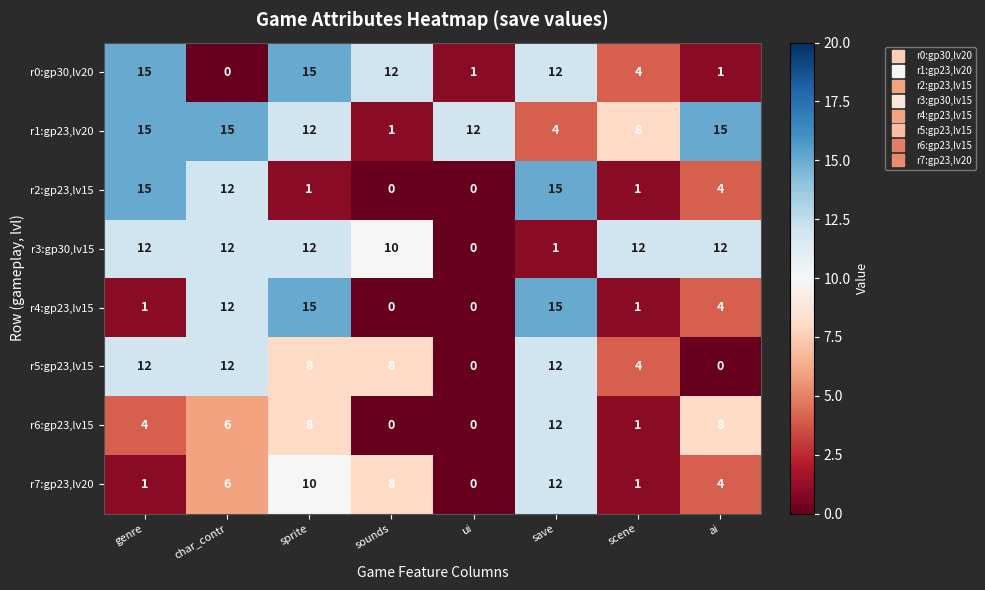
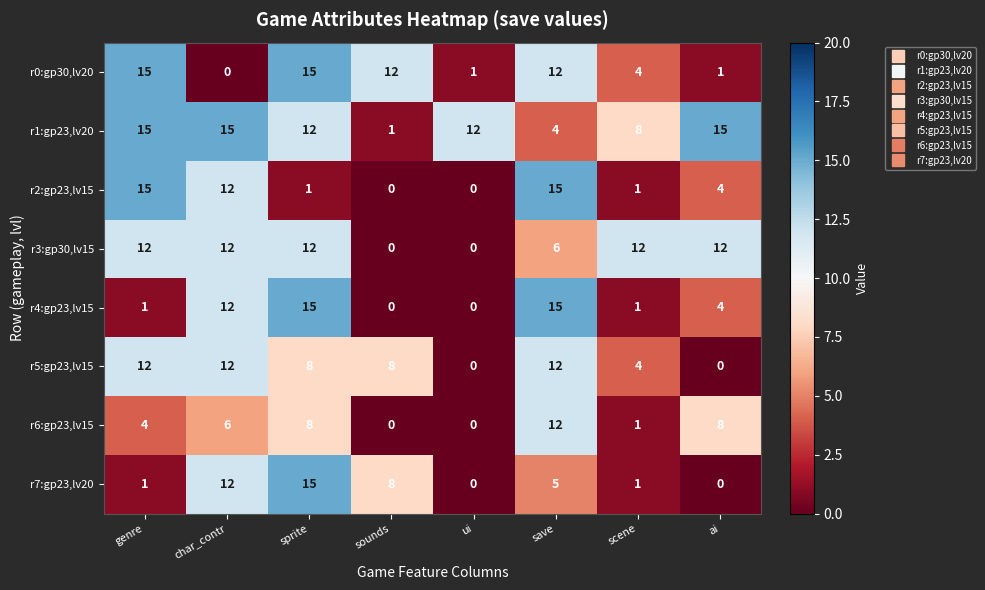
r3:gp30,lv15, sounds: 10 -> 0
r3:gp30,lv15, save: 1 -> 6
r7:gp23,lv20, char_contr: 6 -> 12
r7:gp23,lv20, sprite: 10 -> 15
r7:gp23,lv20, save: 12 -> 5
r7:gp23,lv20, ai: 4 -> 0
